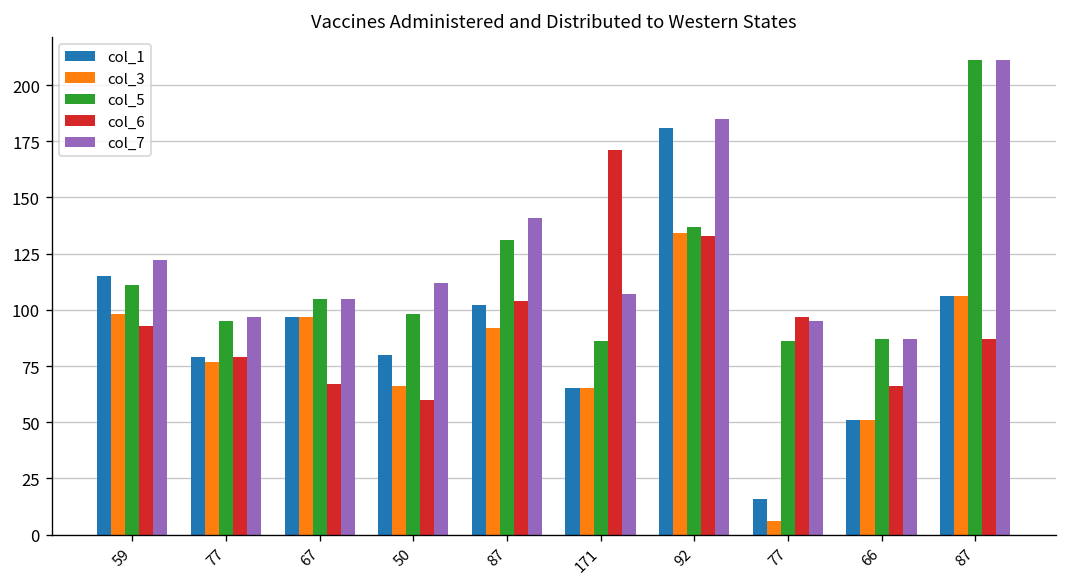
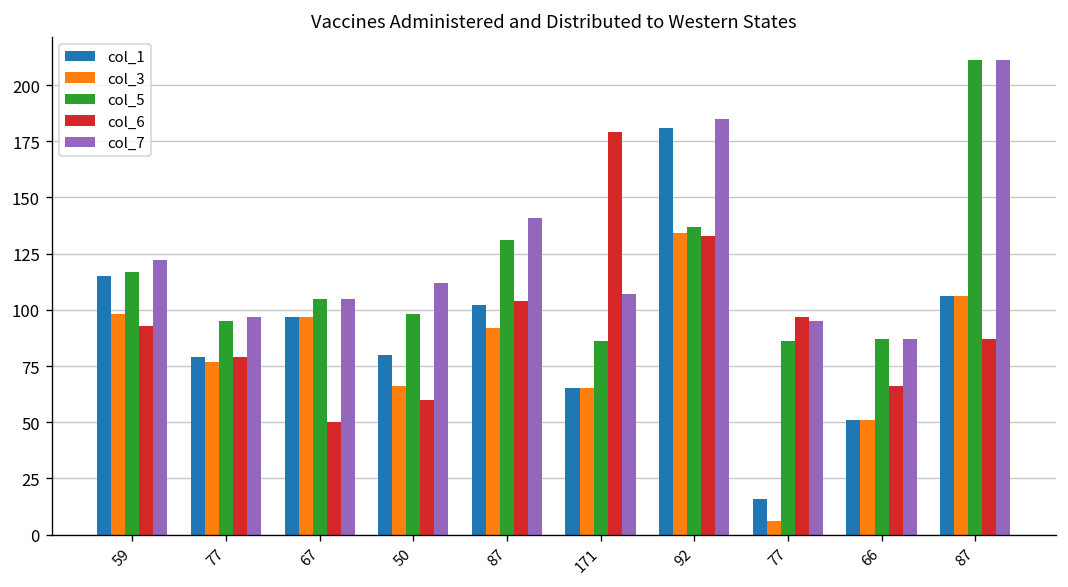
col_5, 59: 111 -> 117
col_6, 67: 67 -> 50
col_6, 171: 171 -> 179
